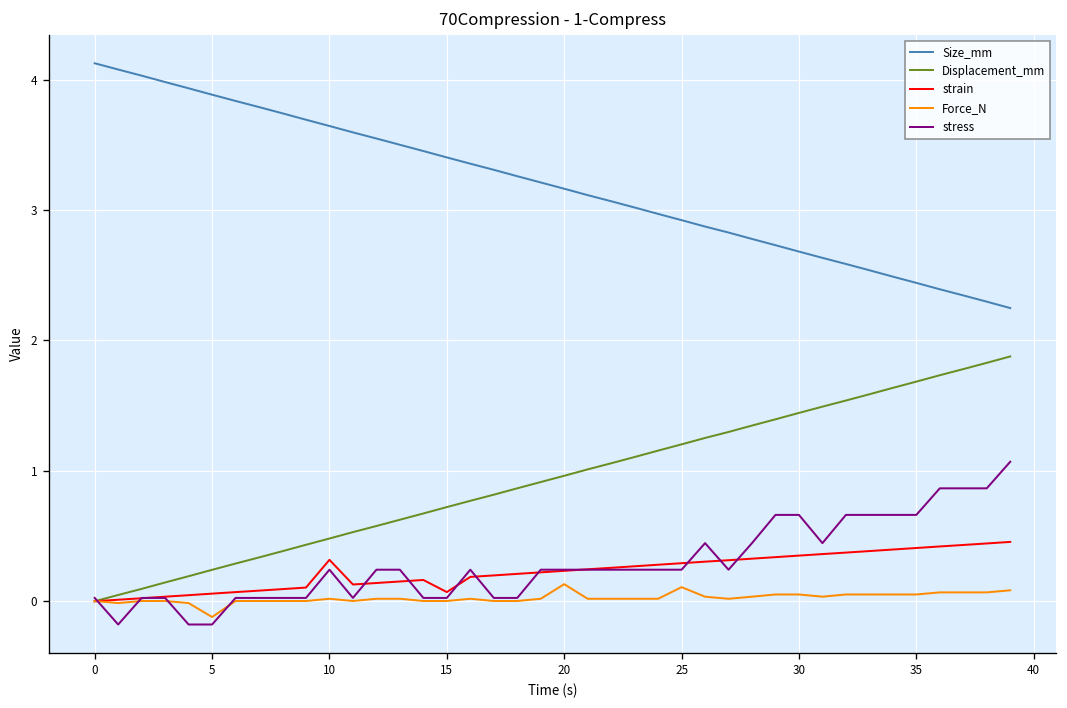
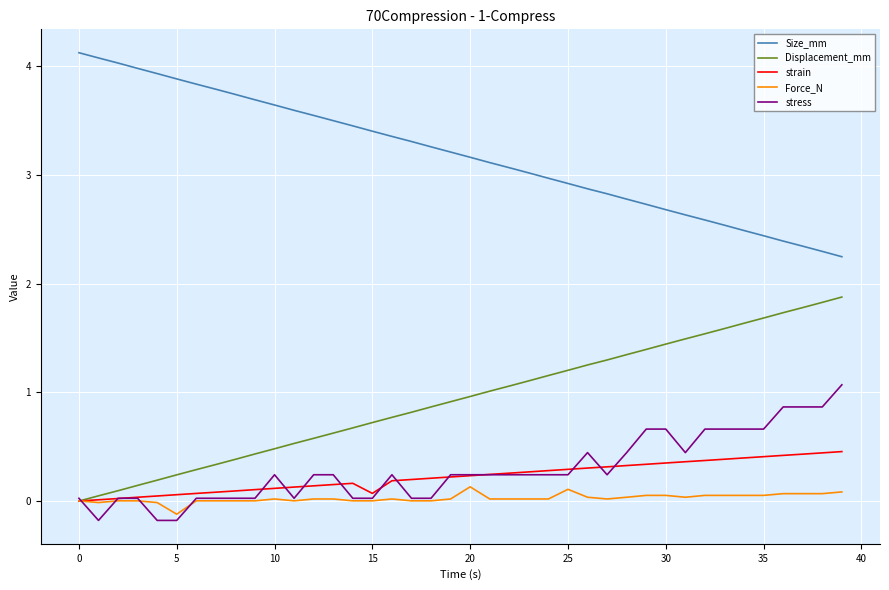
strain, 10: 0.32 -> 0.12
